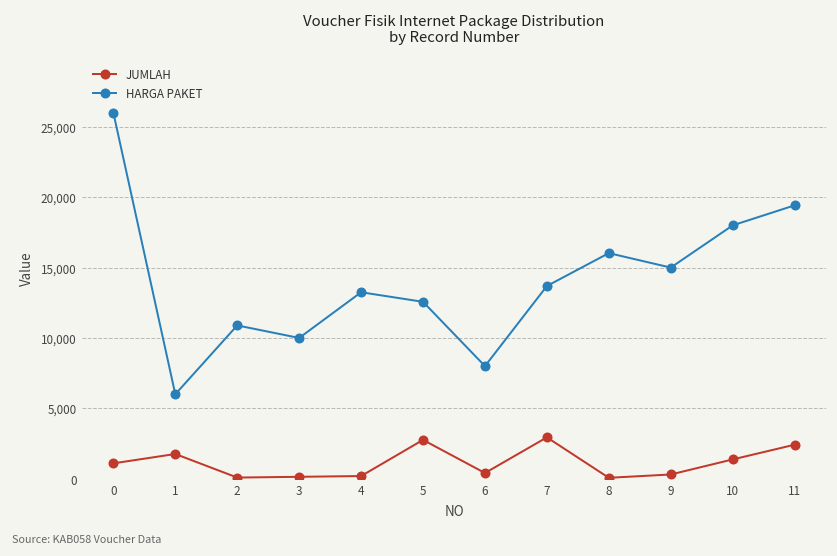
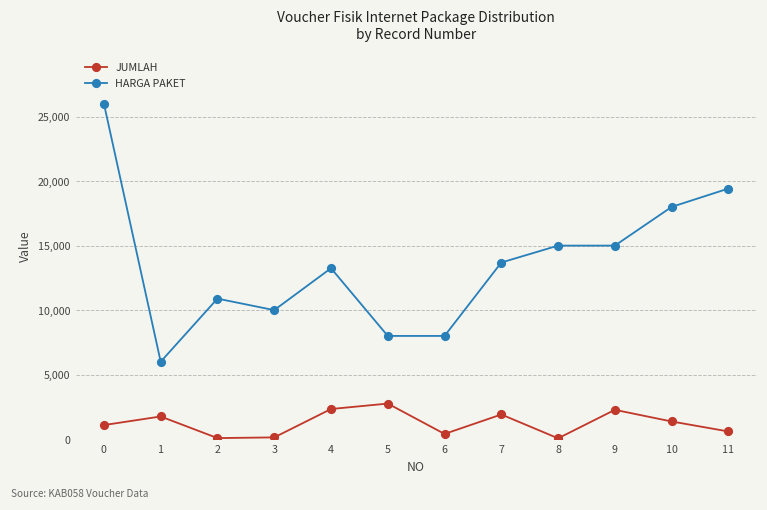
JUMLAH, 4: 200 -> 2,300
HARGA PAKET, 5: 12,600 -> 8,000
JUMLAH, 7: 2,900 -> 1,900
HARGA PAKET, 8: 16,000 -> 15,000
JUMLAH, 9: 300 -> 2,300
JUMLAH, 11: 2,400 -> 600
